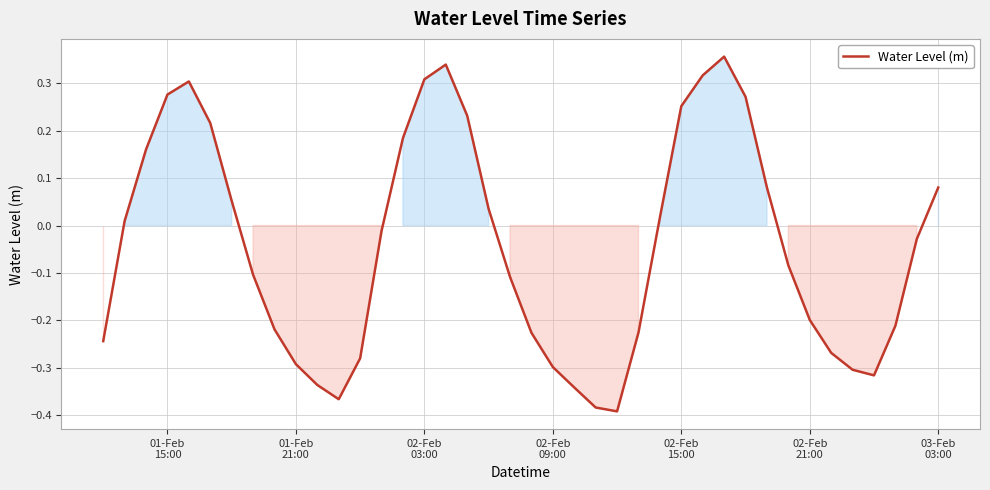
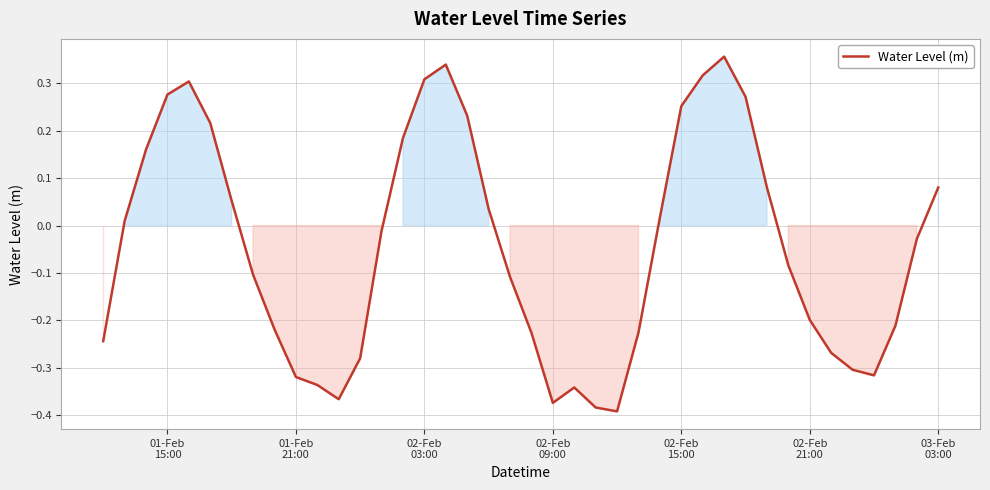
01-Feb 21:00: -0.29 -> -0.32
02-Feb 09:00: -0.30 -> -0.37
